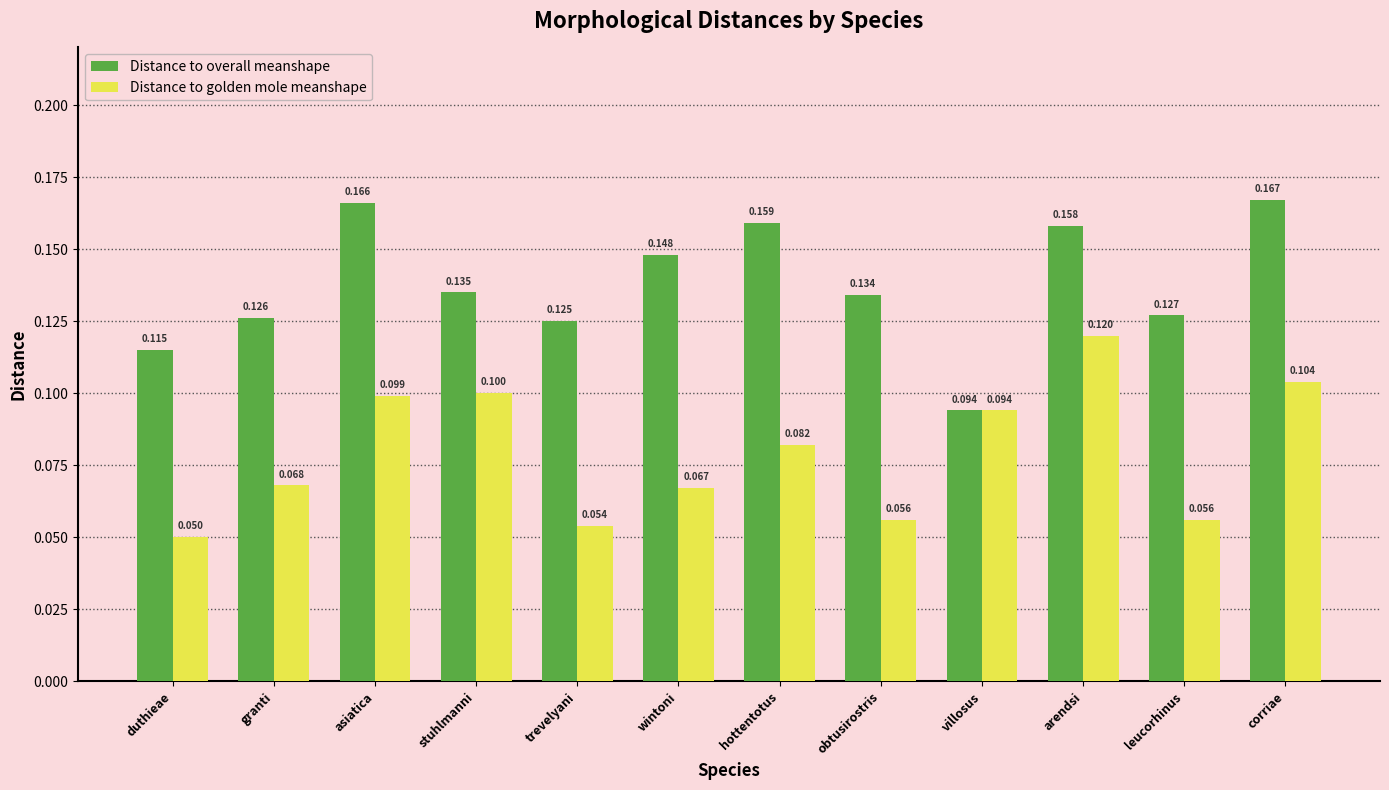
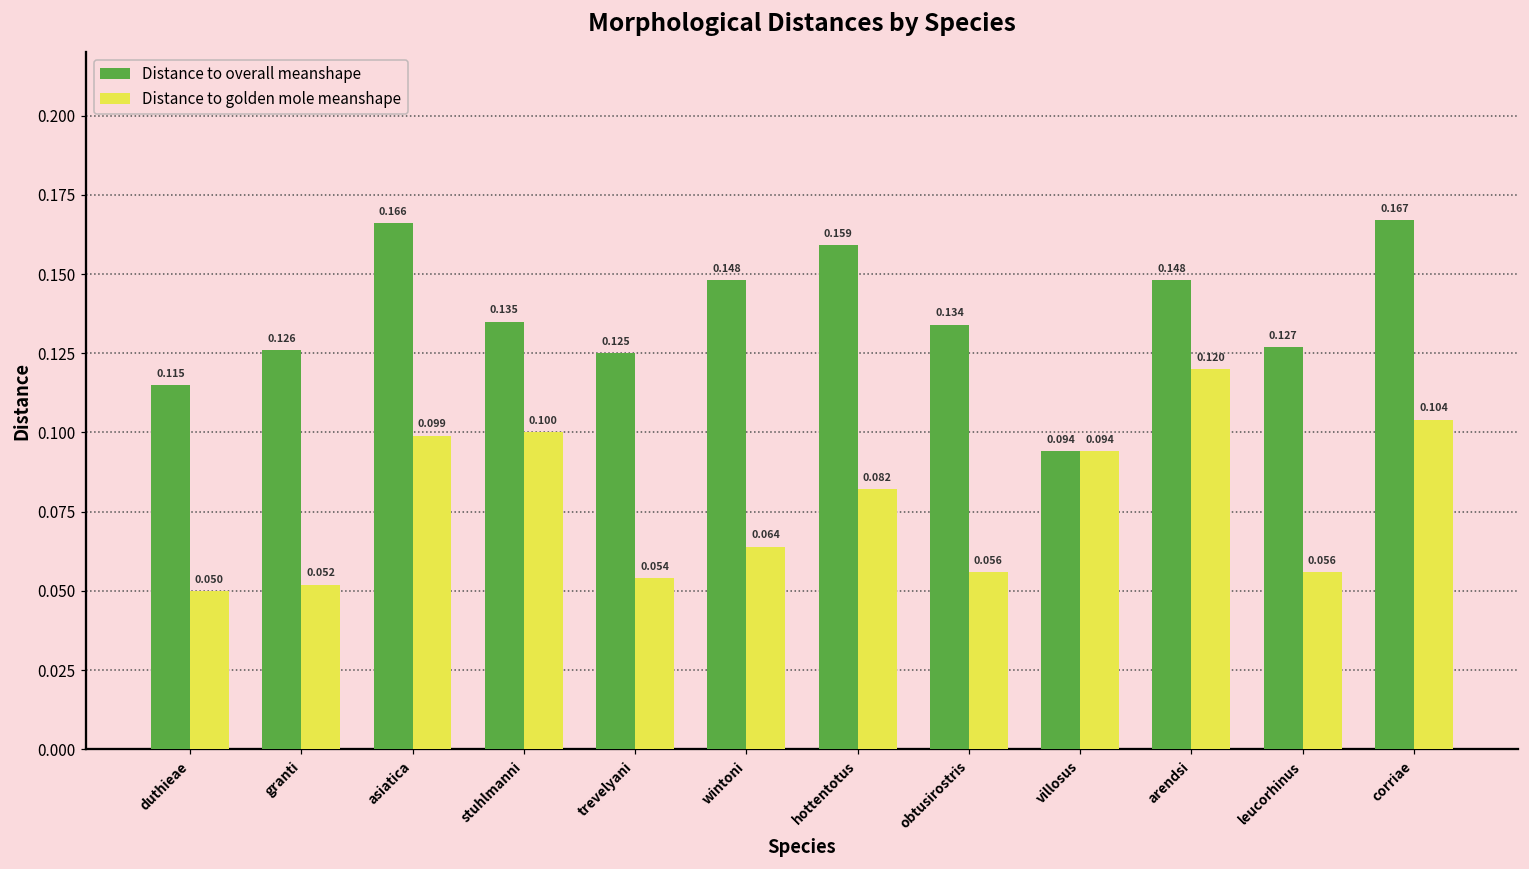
Distance to golden mole meanshape, granti: 0.068 -> 0.052
Distance to golden mole meanshape, wintoni: 0.067 -> 0.064
Distance to overall meanshape, arendsi: 0.158 -> 0.148
